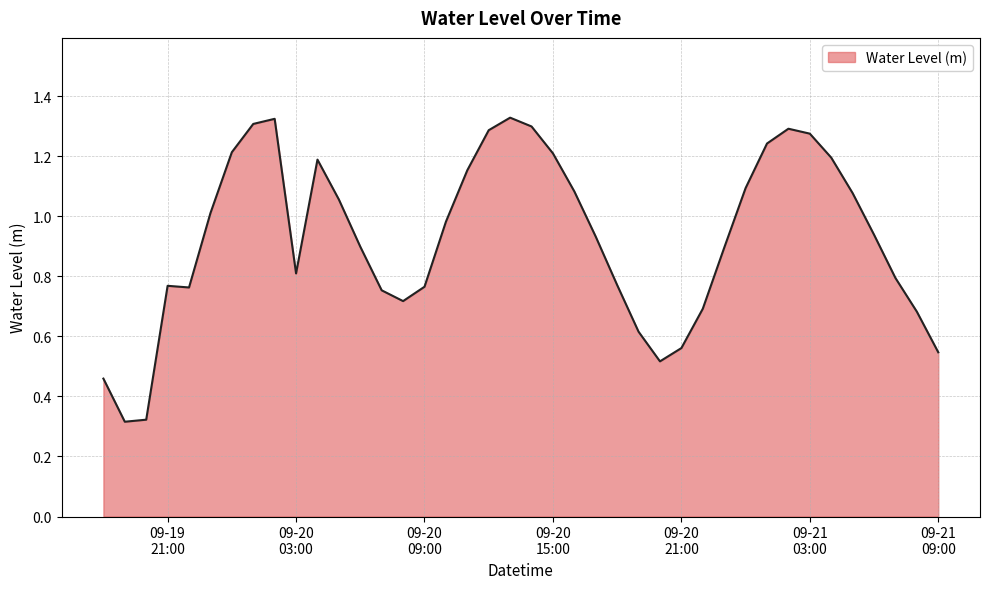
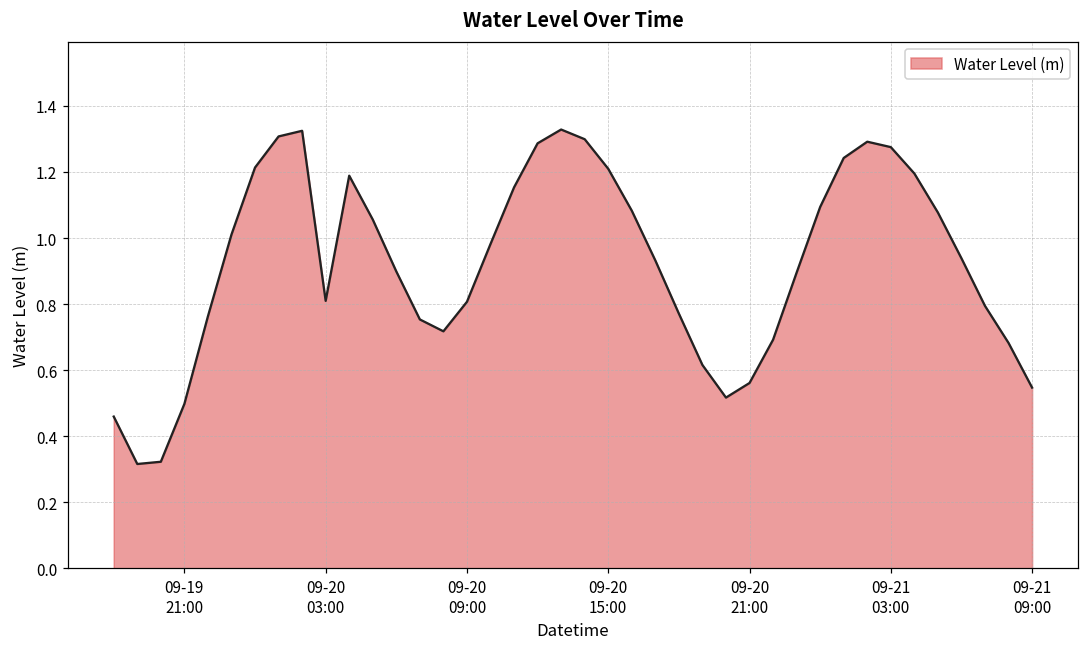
09-19 21:00: 0.77 -> 0.50
09-20 09:00: 0.77 -> 0.81
